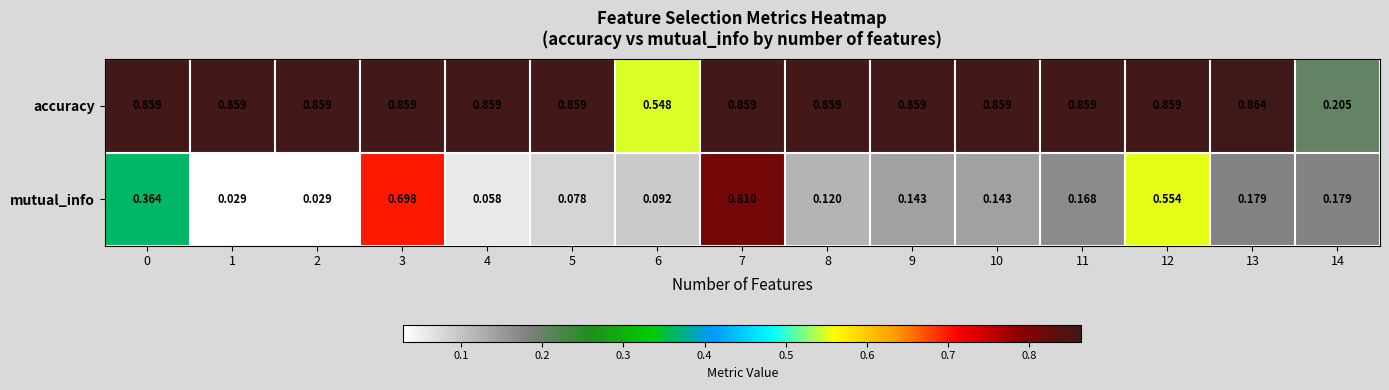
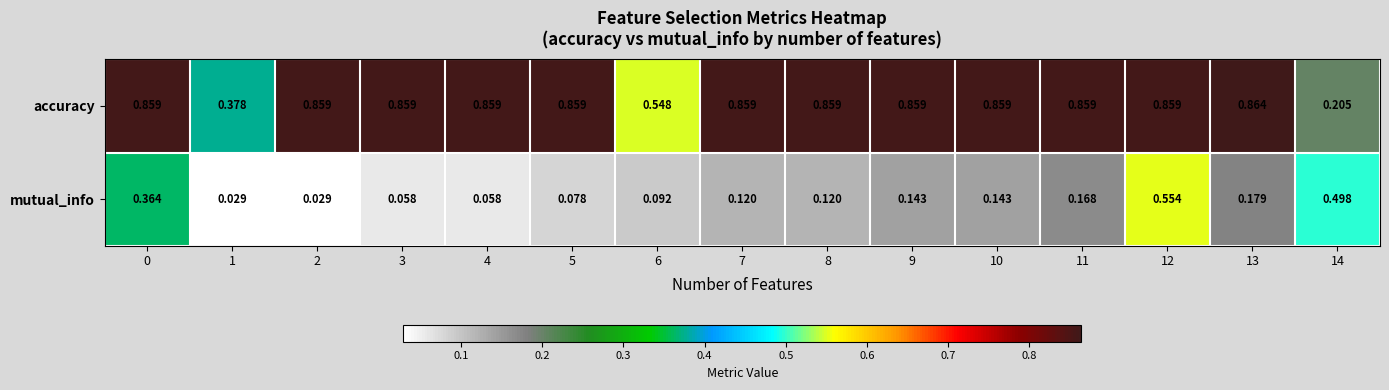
accuracy, 1: 0.859 -> 0.378
mutual_info, 3: 0.698 -> 0.058
mutual_info, 7: 0.810 -> 0.120
mutual_info, 14: 0.179 -> 0.498
